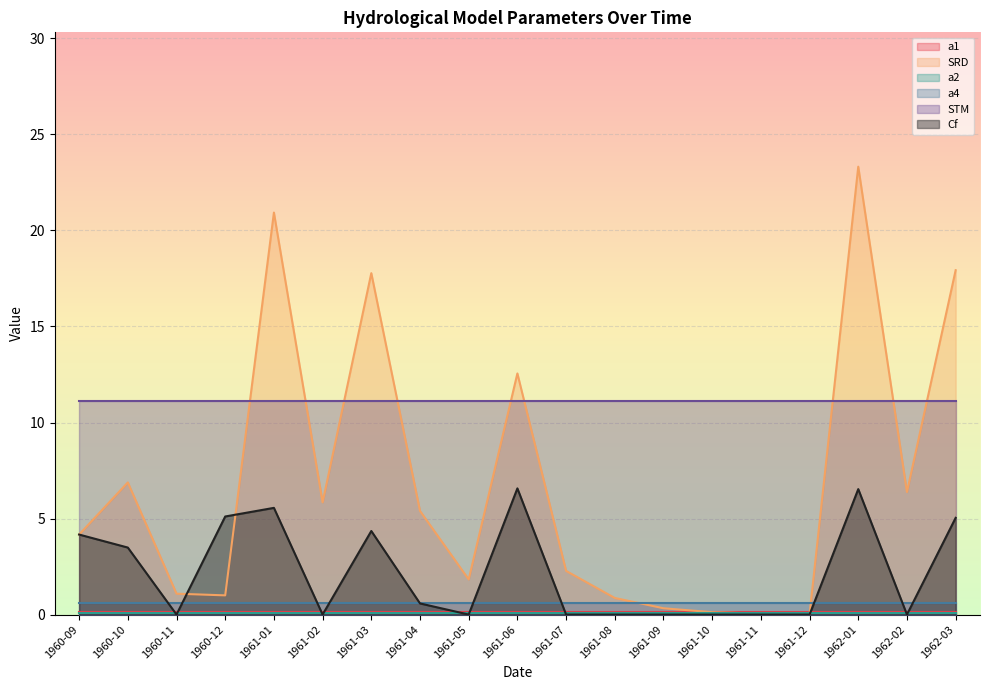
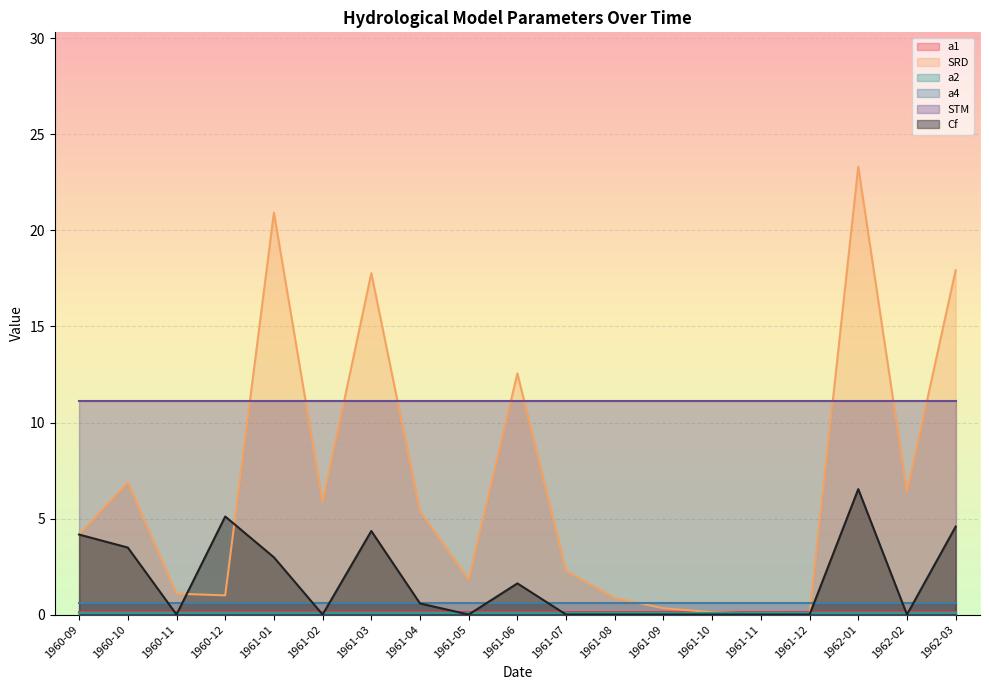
Cf, 1961-01: 5.6 -> 3.0
Cf, 1961-06: 6.6 -> 1.6
Cf, 1962-03: 5.0 -> 4.6
